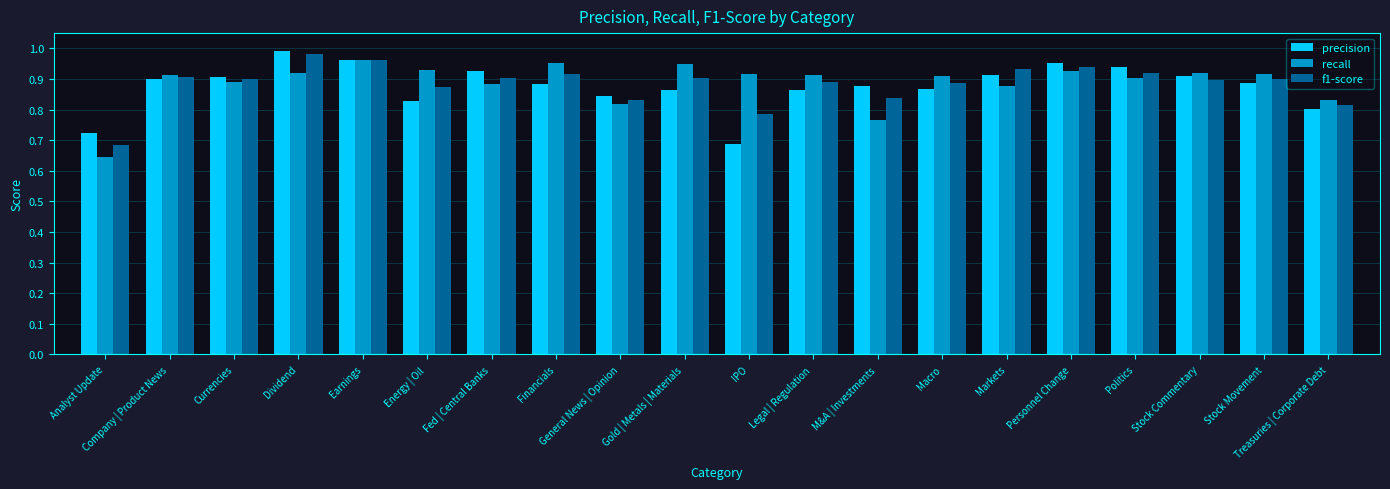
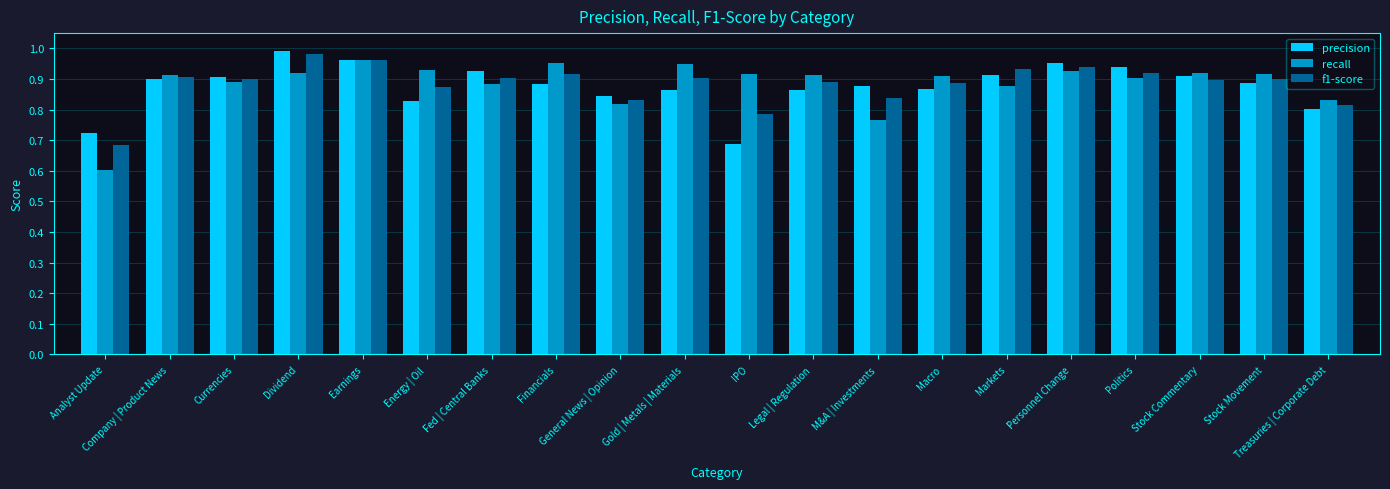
recall, Analyst Update: 0.65 -> 0.60
